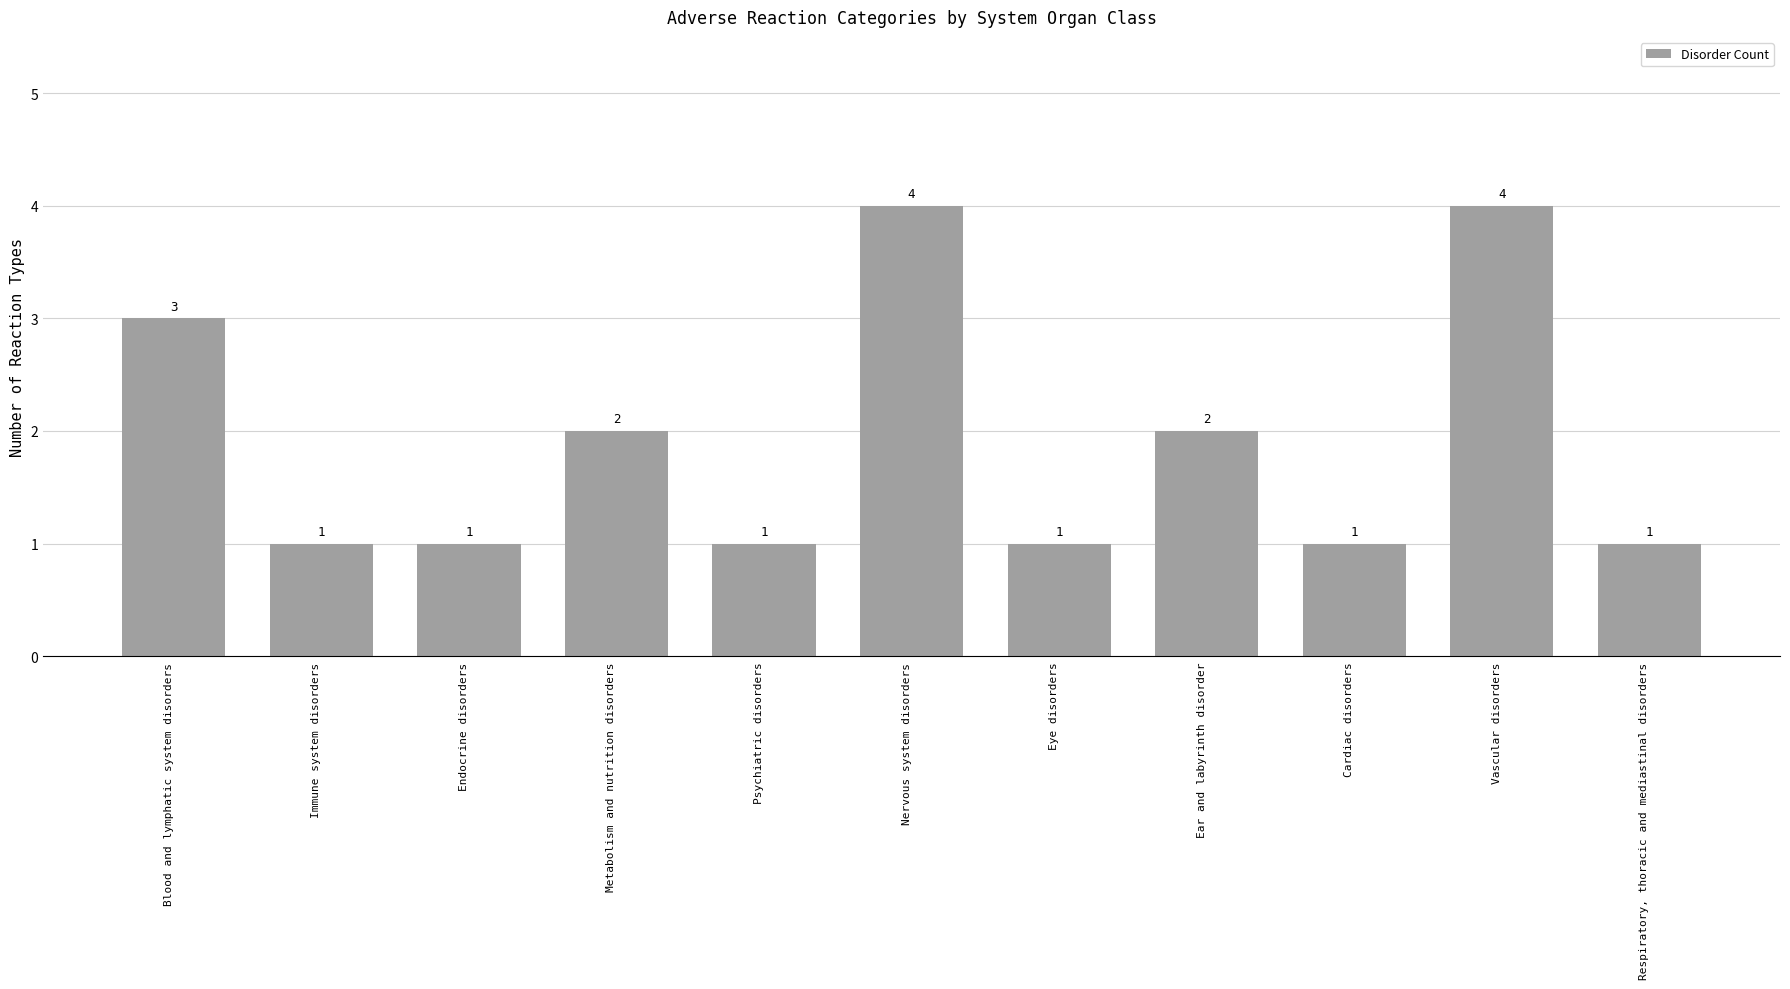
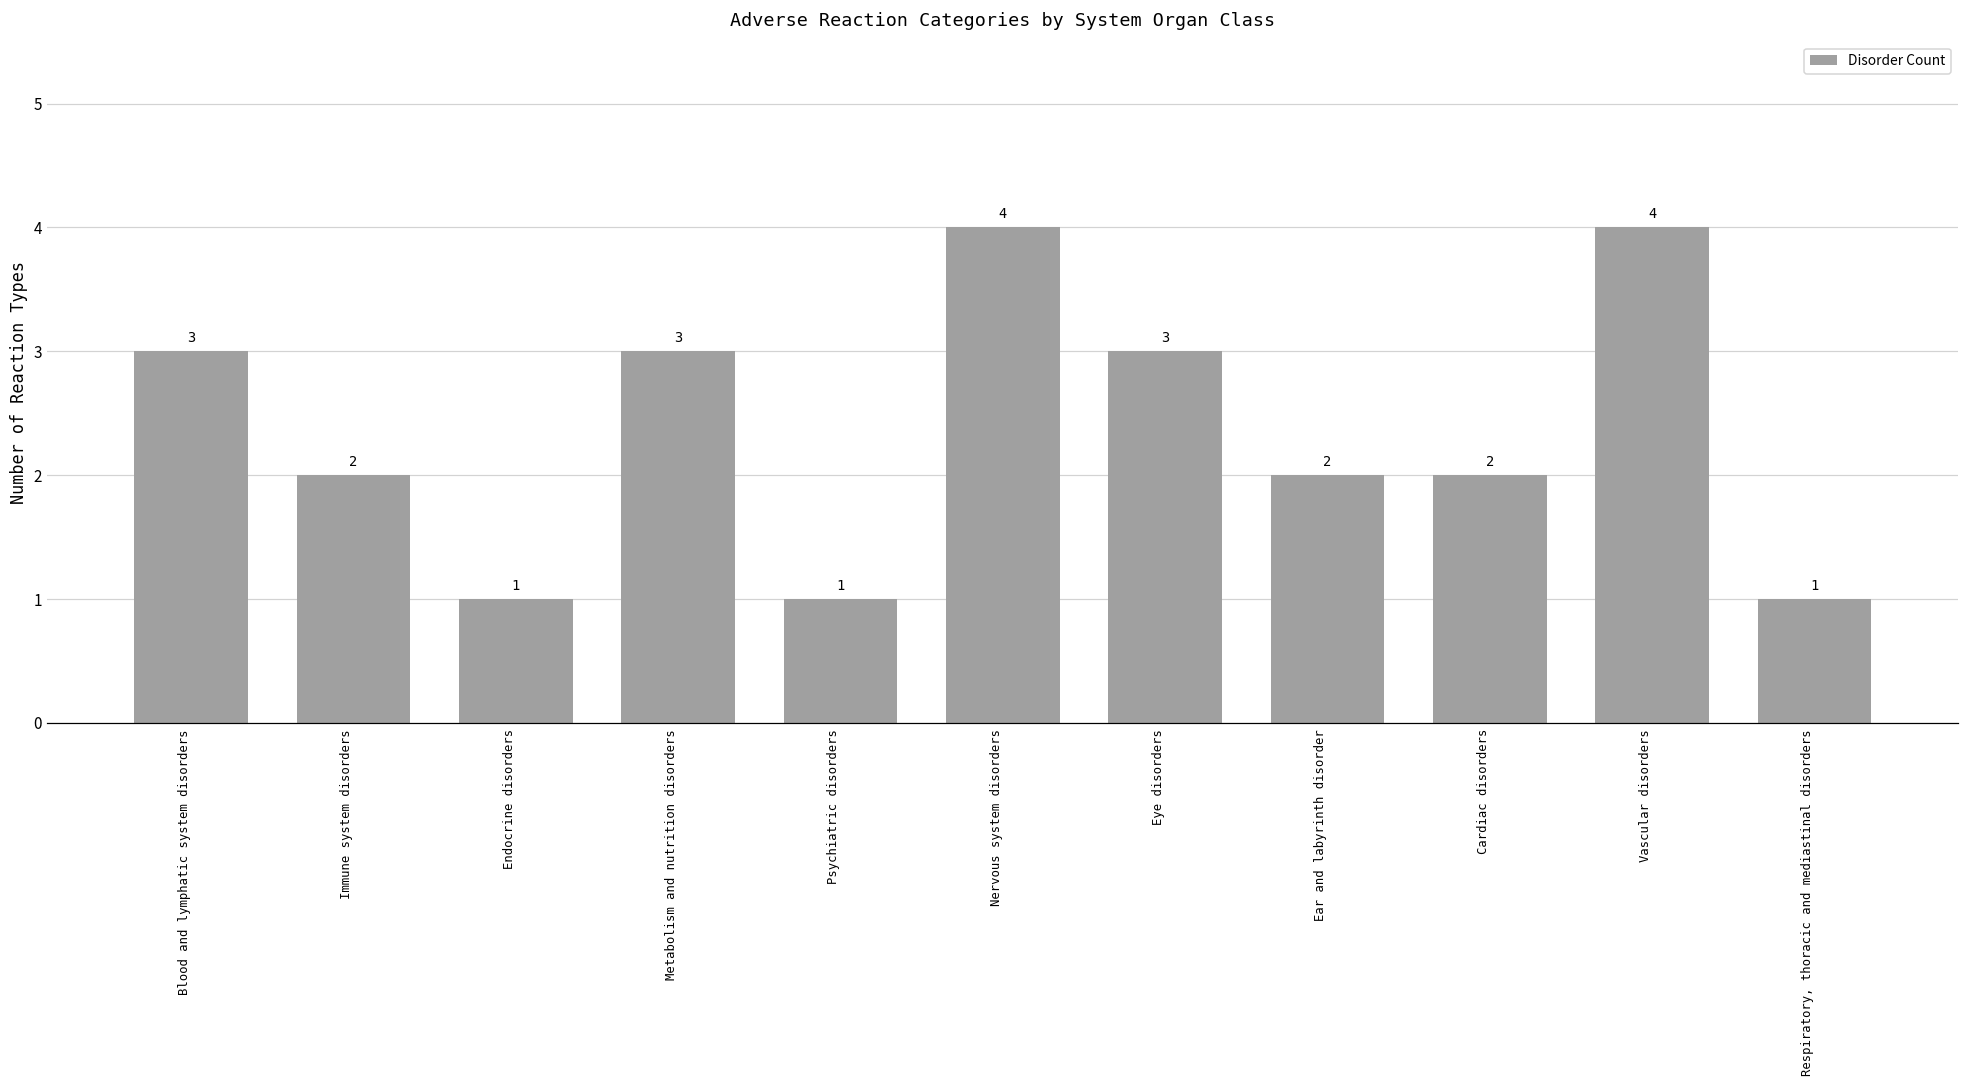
Immune system disorders: 1 -> 2
Metabolism and nutrition disorders: 2 -> 3
Eye disorders: 1 -> 3
Cardiac disorders: 1 -> 2
